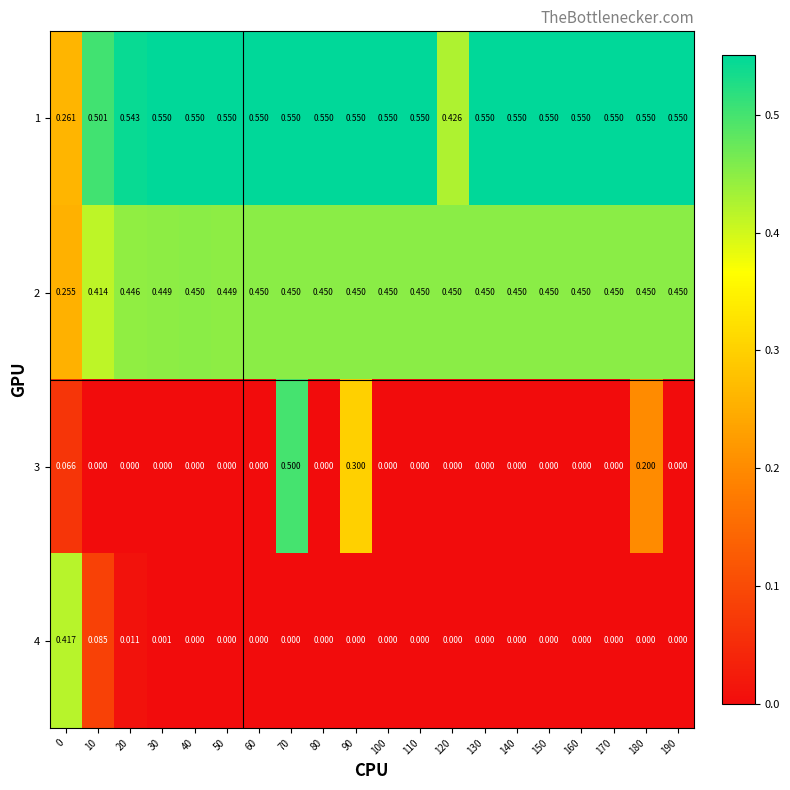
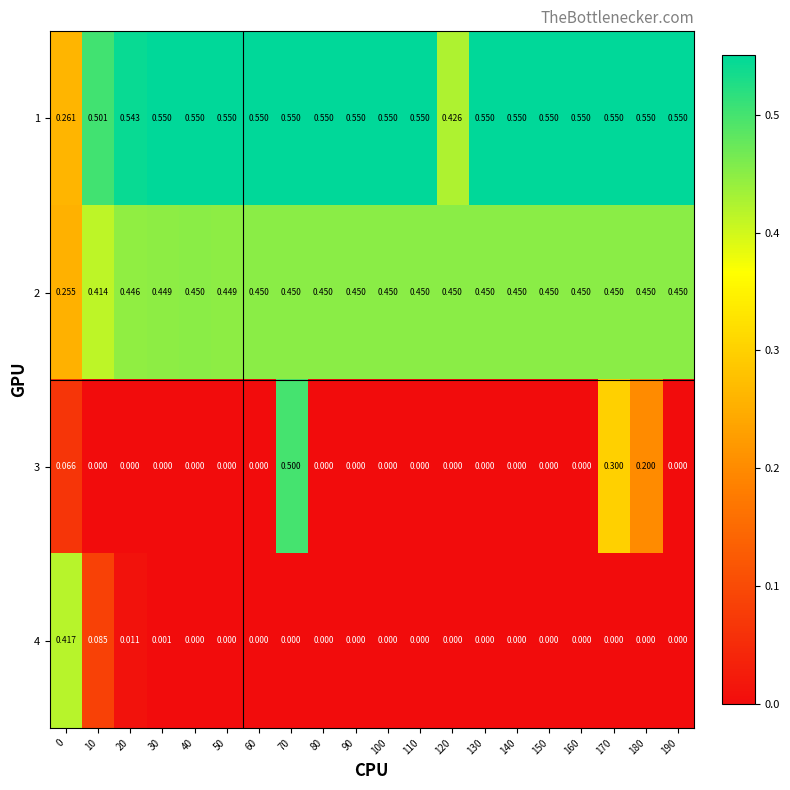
3, 90: 0.300 -> 0.000
3, 170: 0.000 -> 0.300
